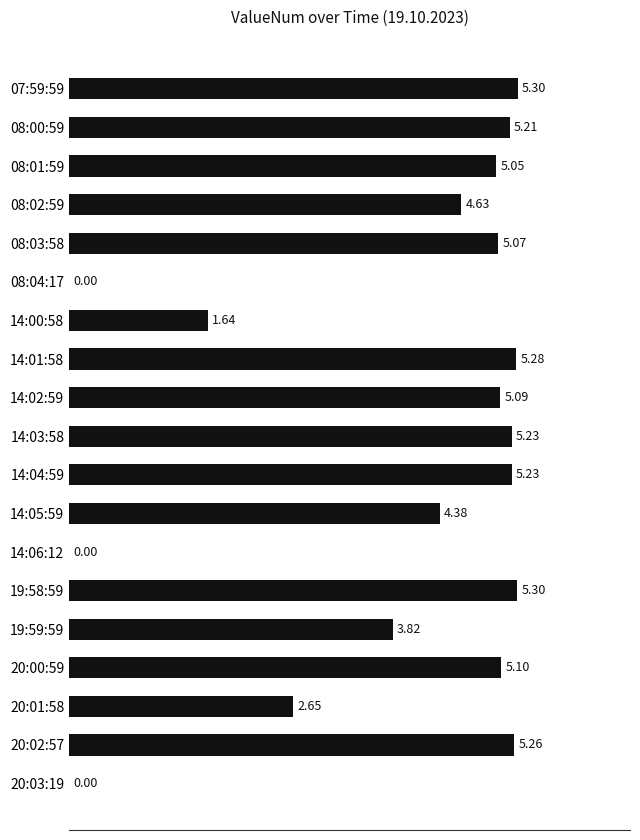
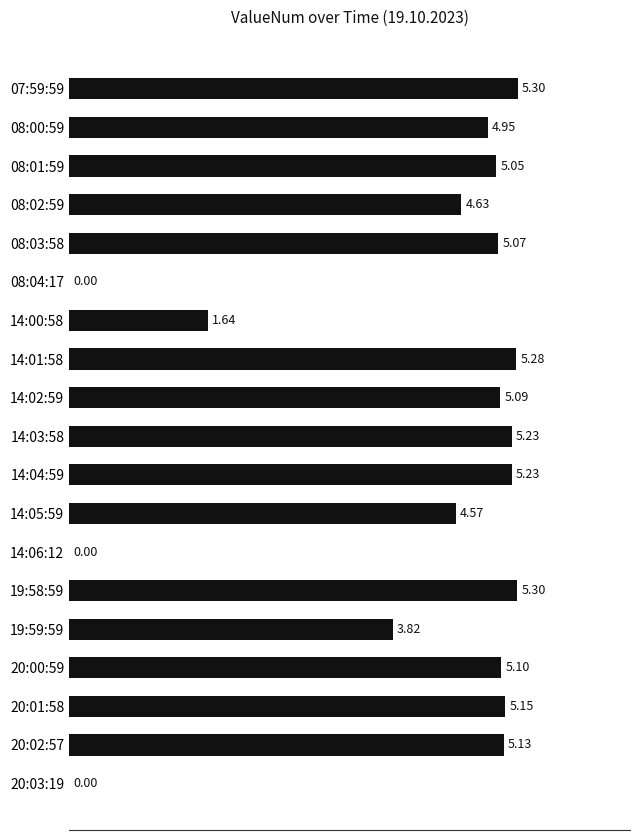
08:00:59: 5.21 -> 4.95
14:05:59: 4.38 -> 4.57
20:01:58: 2.65 -> 5.15
20:02:57: 5.26 -> 5.13
